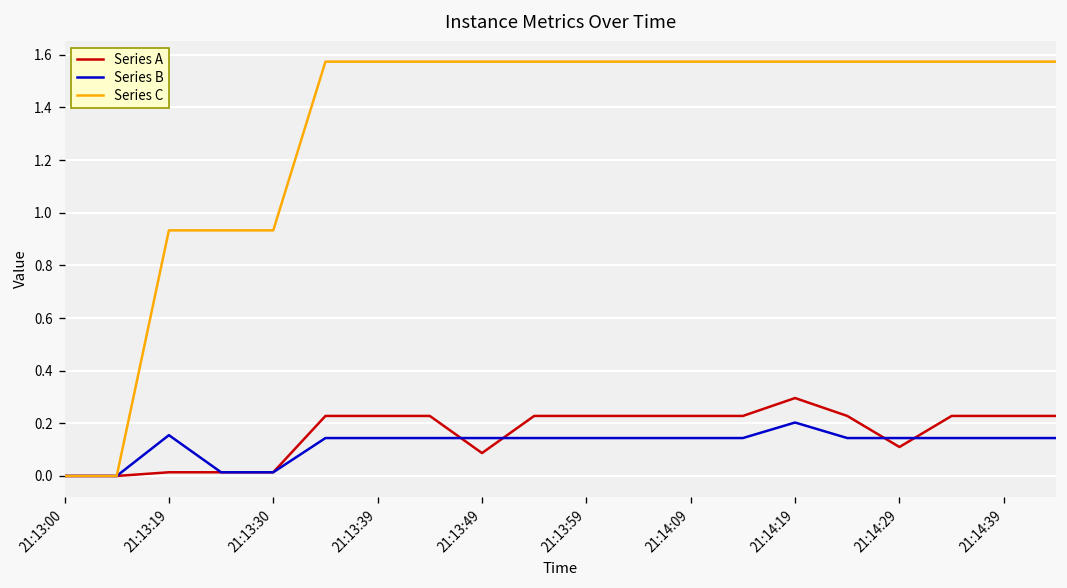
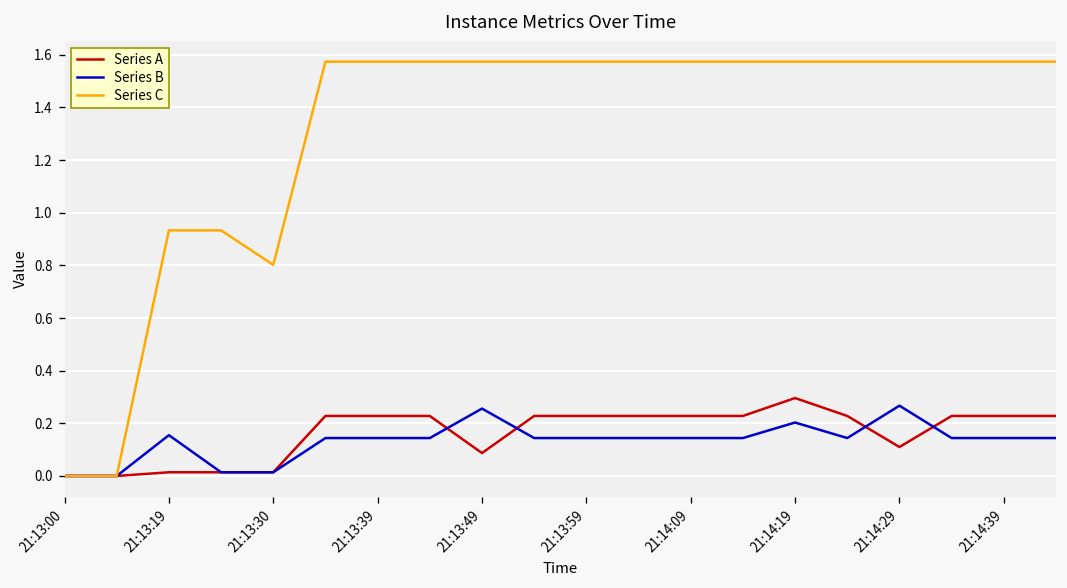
Series C, 21:13:30: 0.93 -> 0.80
Series B, 21:13:49: 0.14 -> 0.26
Series B, 21:14:29: 0.14 -> 0.27
